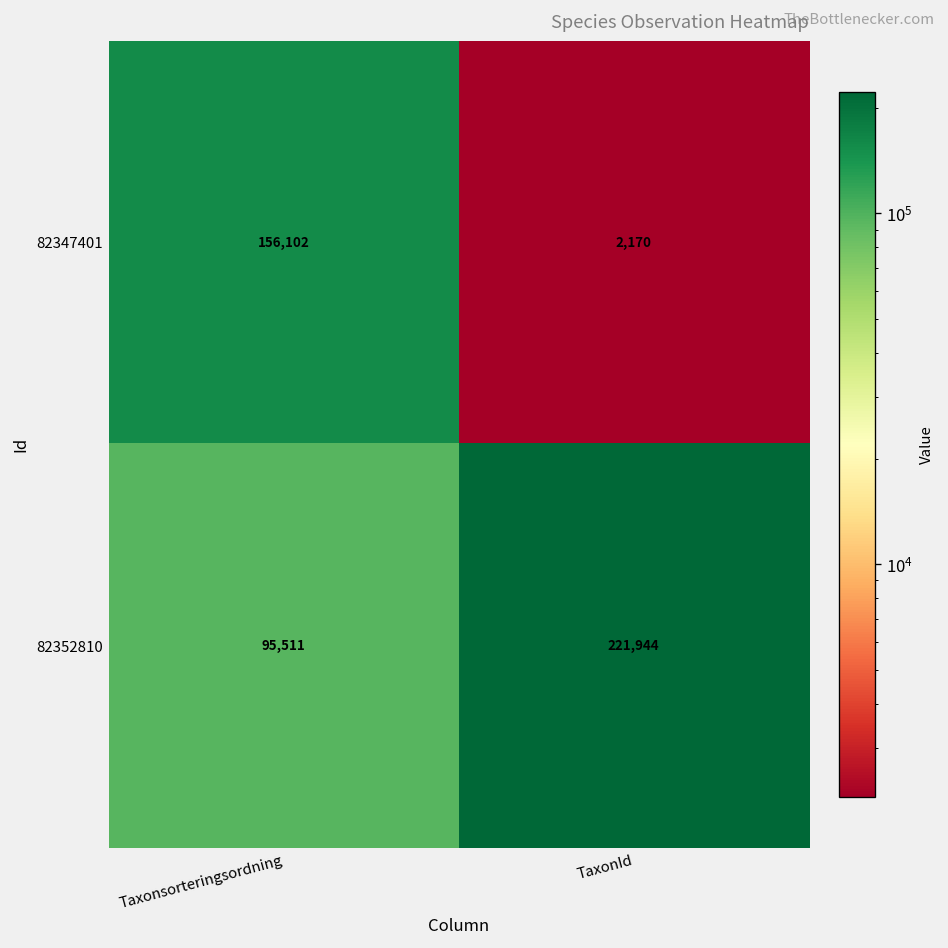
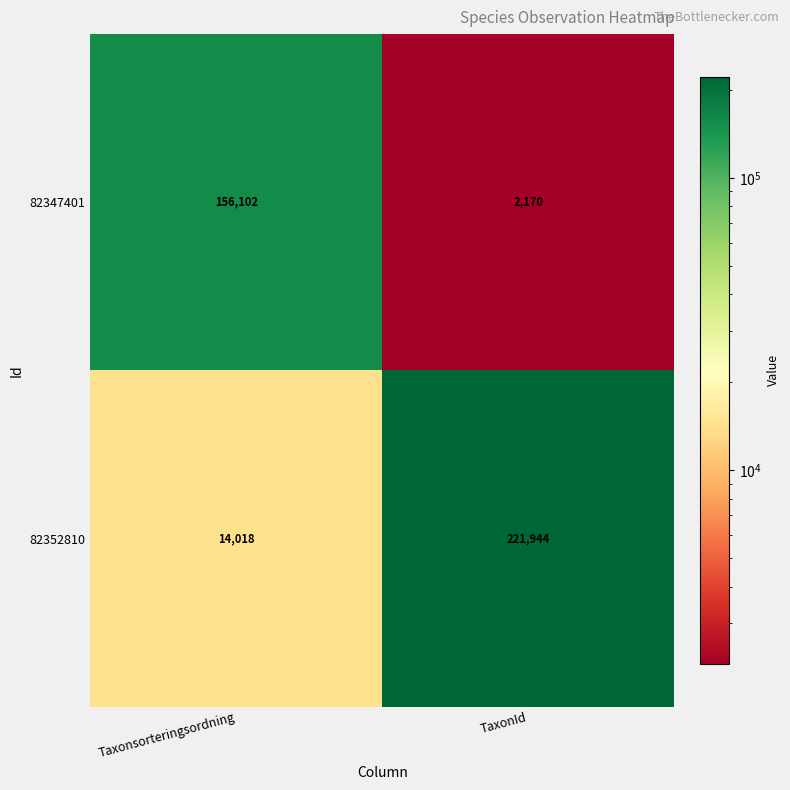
82352810, Taxonsorteringsordning: 95,511 -> 14,018
